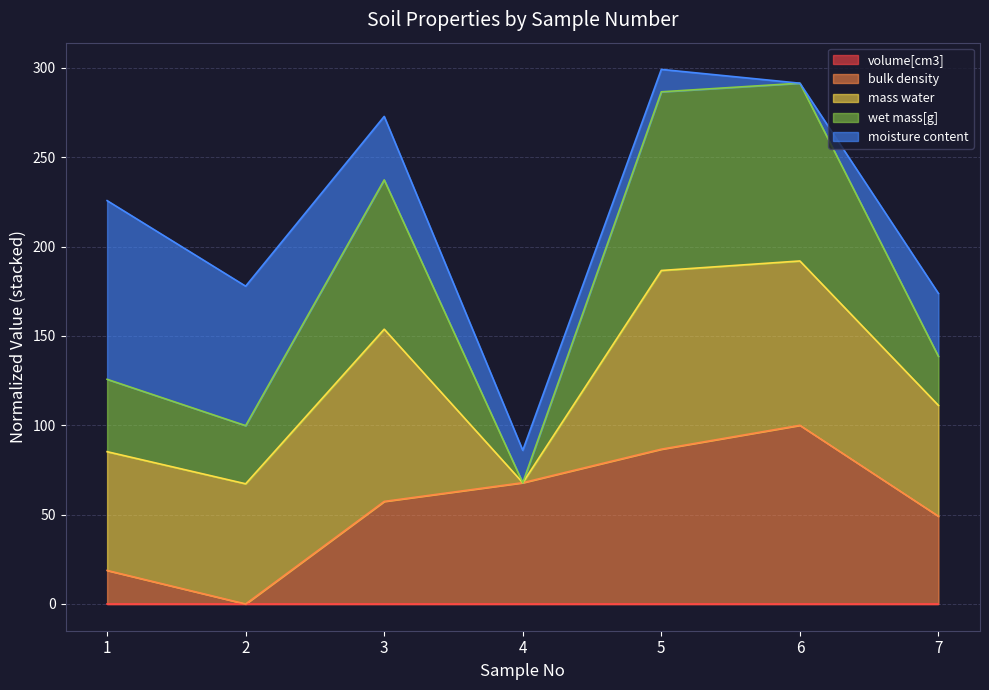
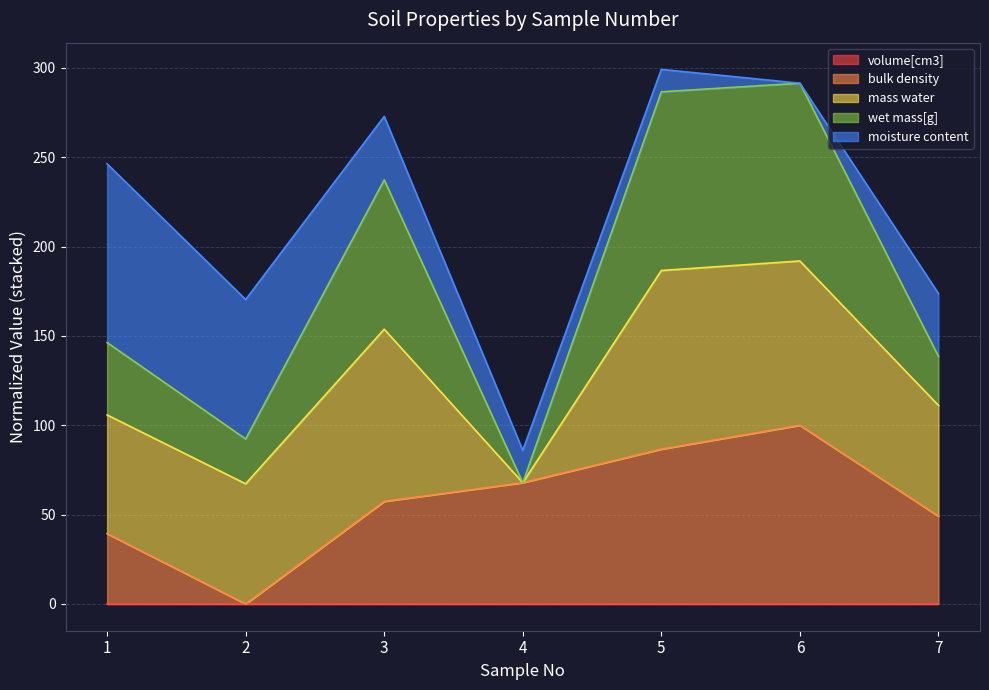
bulk density, 1: 19 -> 39
wet mass[g], 2: 33 -> 25
